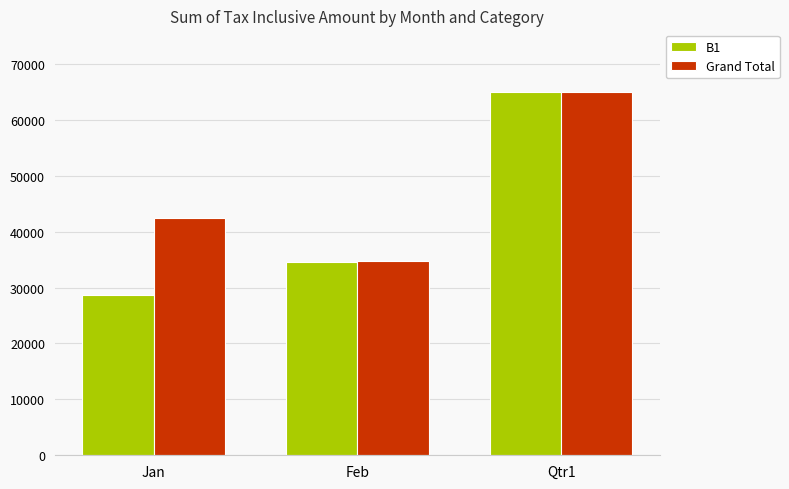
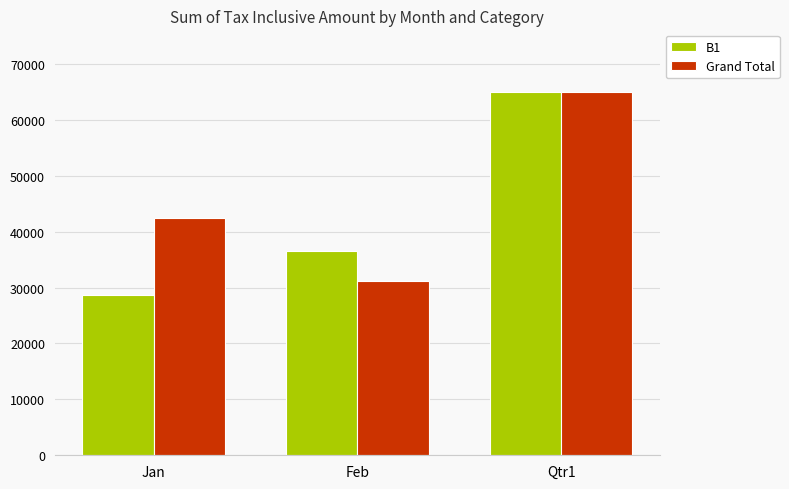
B1, Feb: 35000 -> 36000
Grand Total, Feb: 35000 -> 31000
